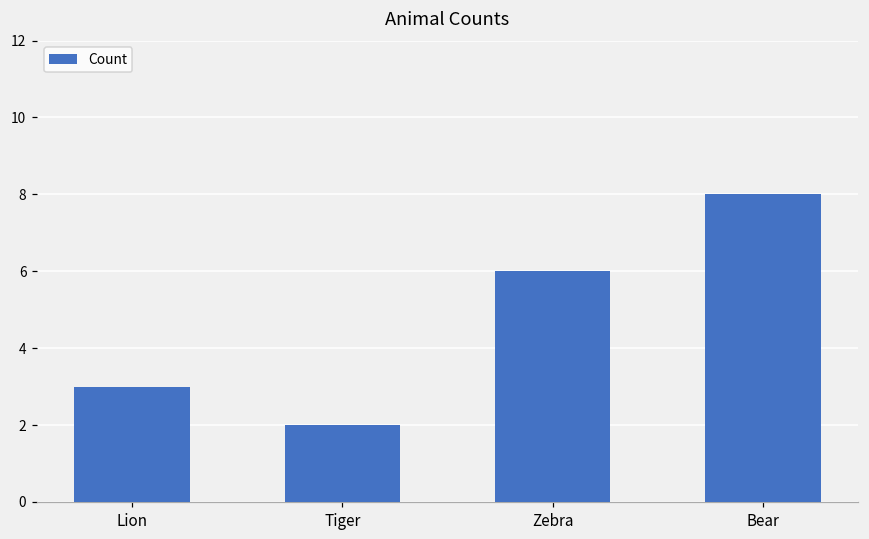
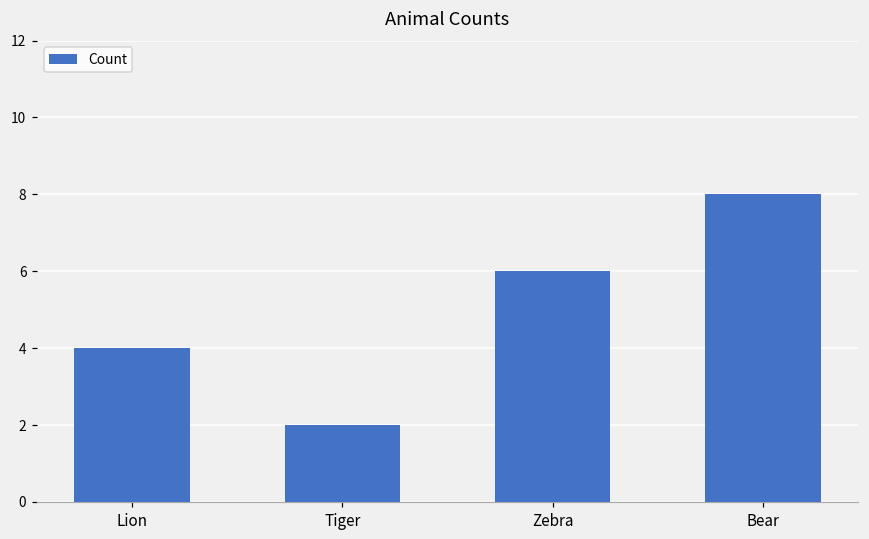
Lion: 3 -> 4
